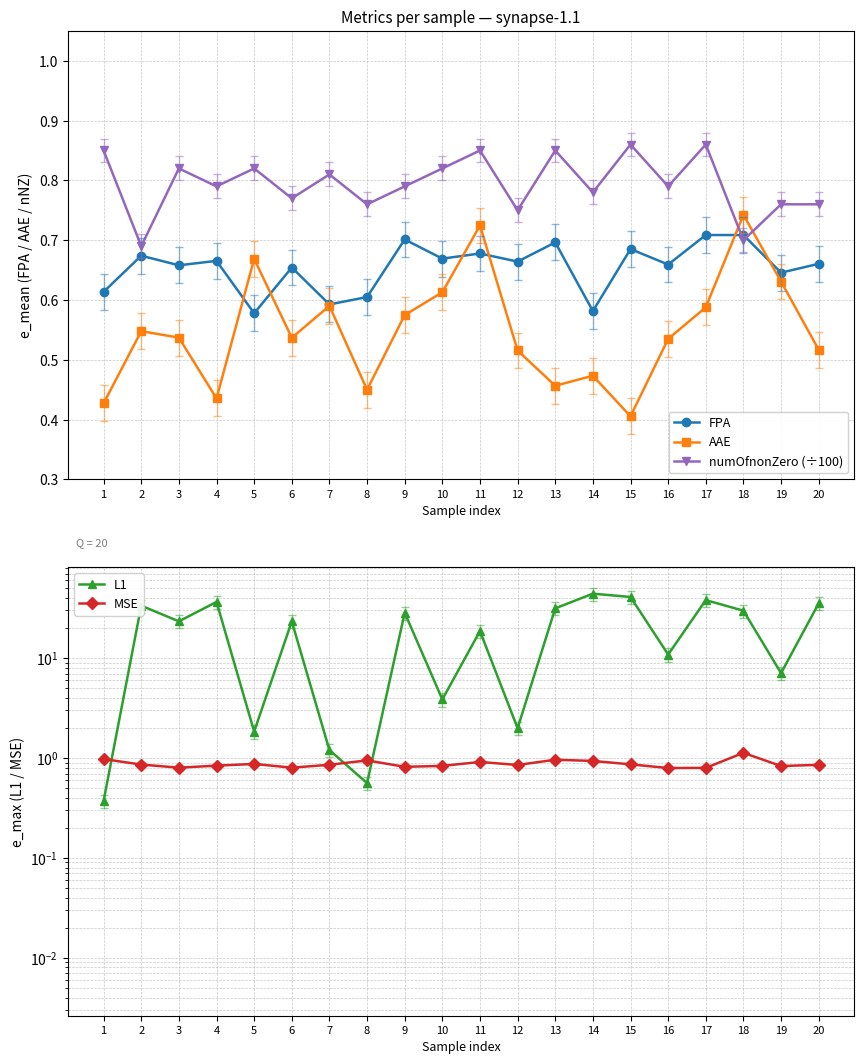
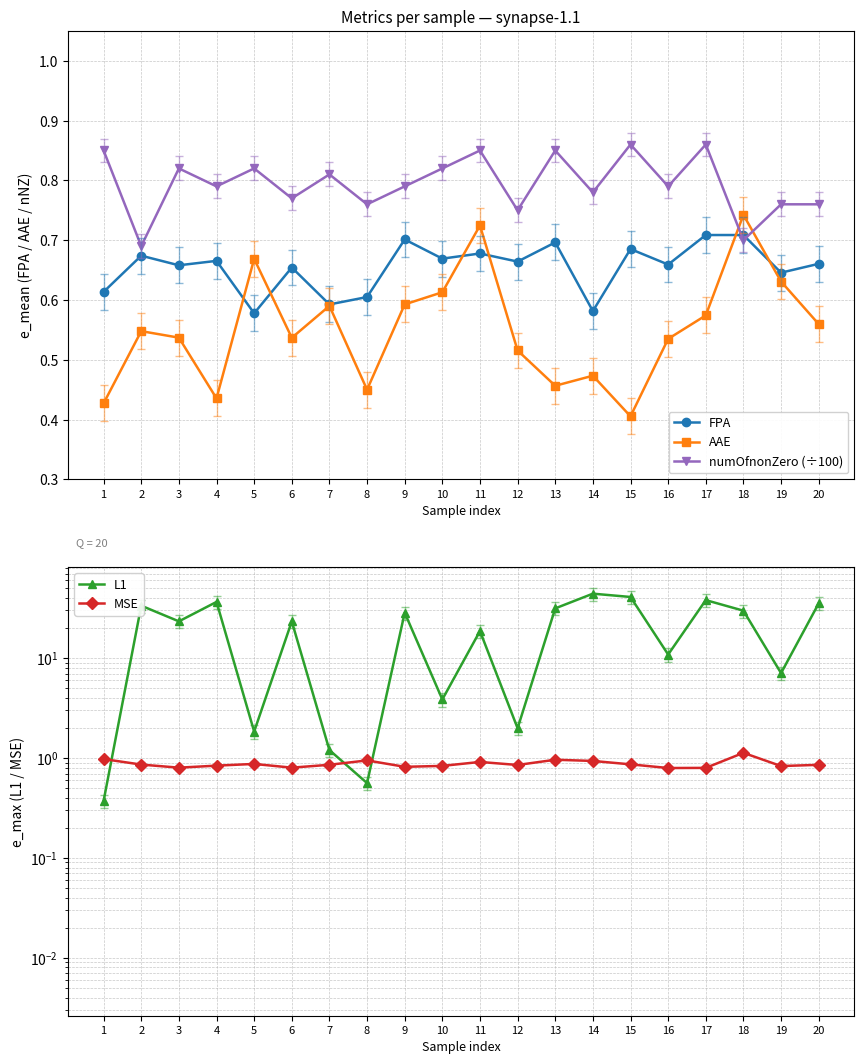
Metrics per sample — synapse-1.1, AAE, 9: 0.57 -> 0.59
Metrics per sample — synapse-1.1, AAE, 17: 0.59 -> 0.57
Metrics per sample — synapse-1.1, AAE, 20: 0.52 -> 0.56
